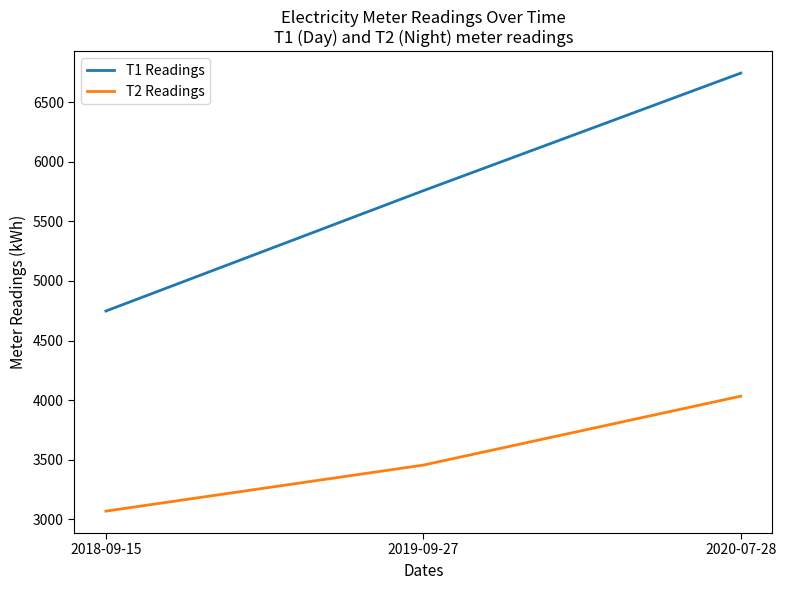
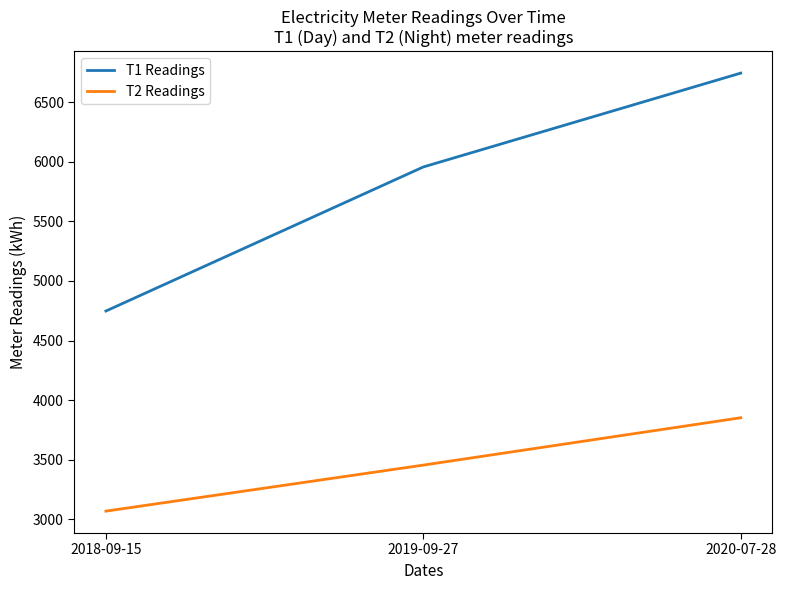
T1 Readings, 2019-09-27: 5760 -> 5960
T2 Readings, 2020-07-28: 4030 -> 3850
